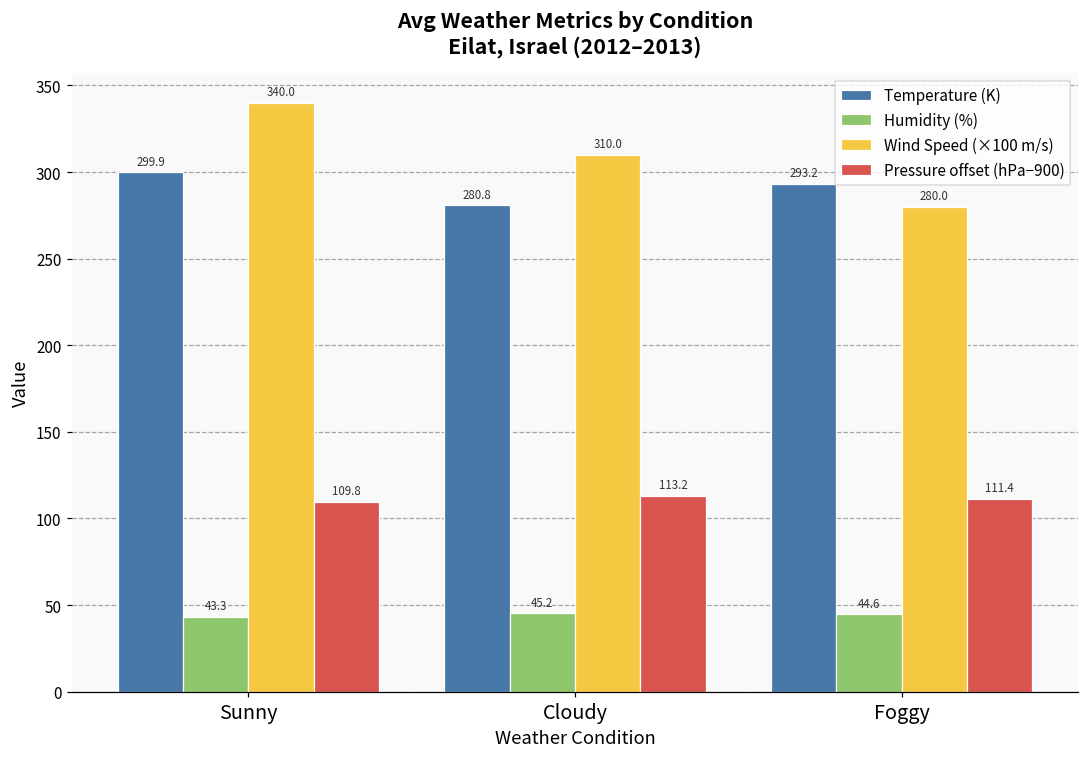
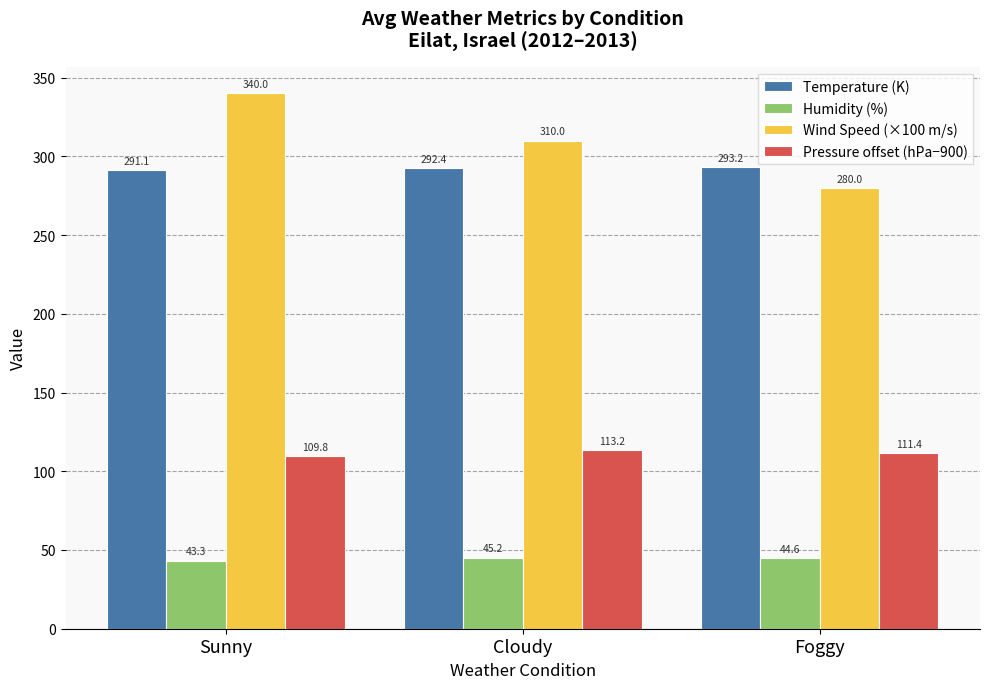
Temperature (K), Sunny: 299.9 -> 291.1
Temperature (K), Cloudy: 280.8 -> 292.4
